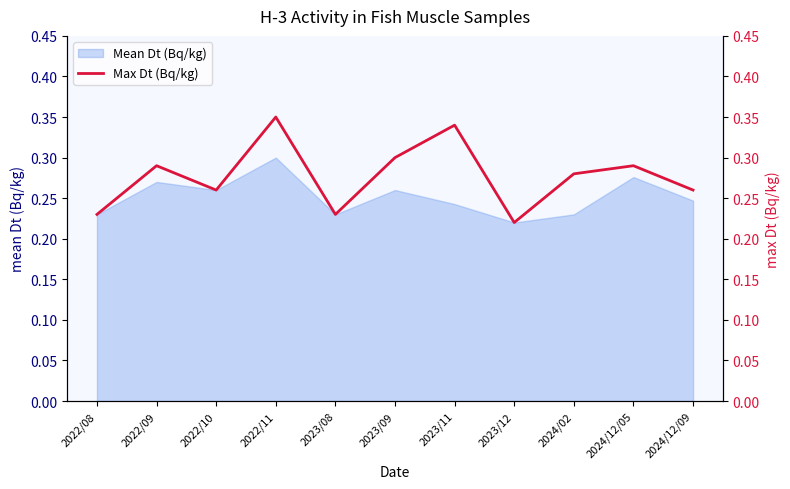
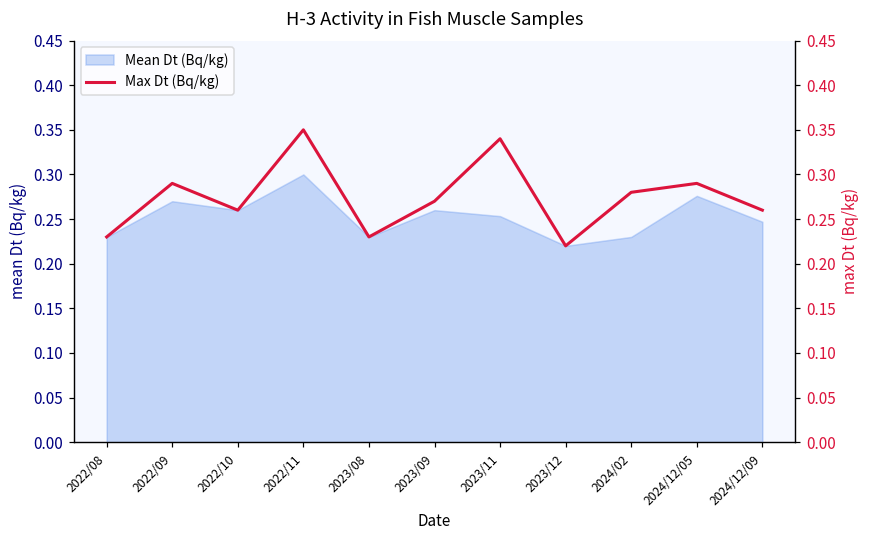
Mean Dt (Bq/kg), 2023/11: 0.24 -> 0.25
Max Dt (Bq/kg), 2023/09: 0.30 -> 0.27
